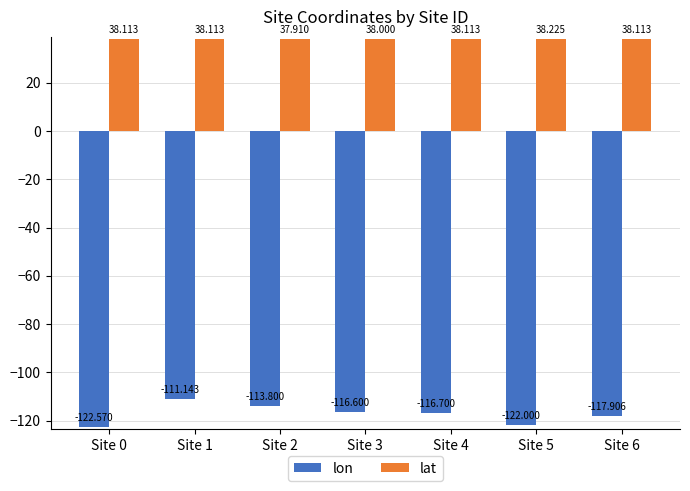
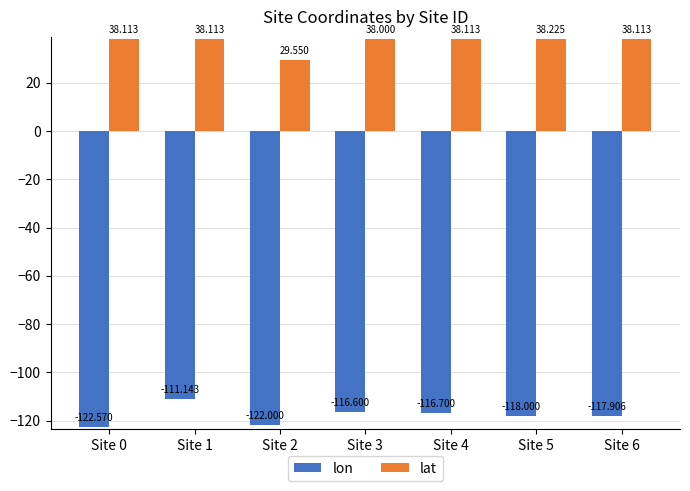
lon, Site 2: -113.800 -> -122.000
lat, Site 2: 37.910 -> 29.550
lon, Site 5: -122.000 -> -118.000
